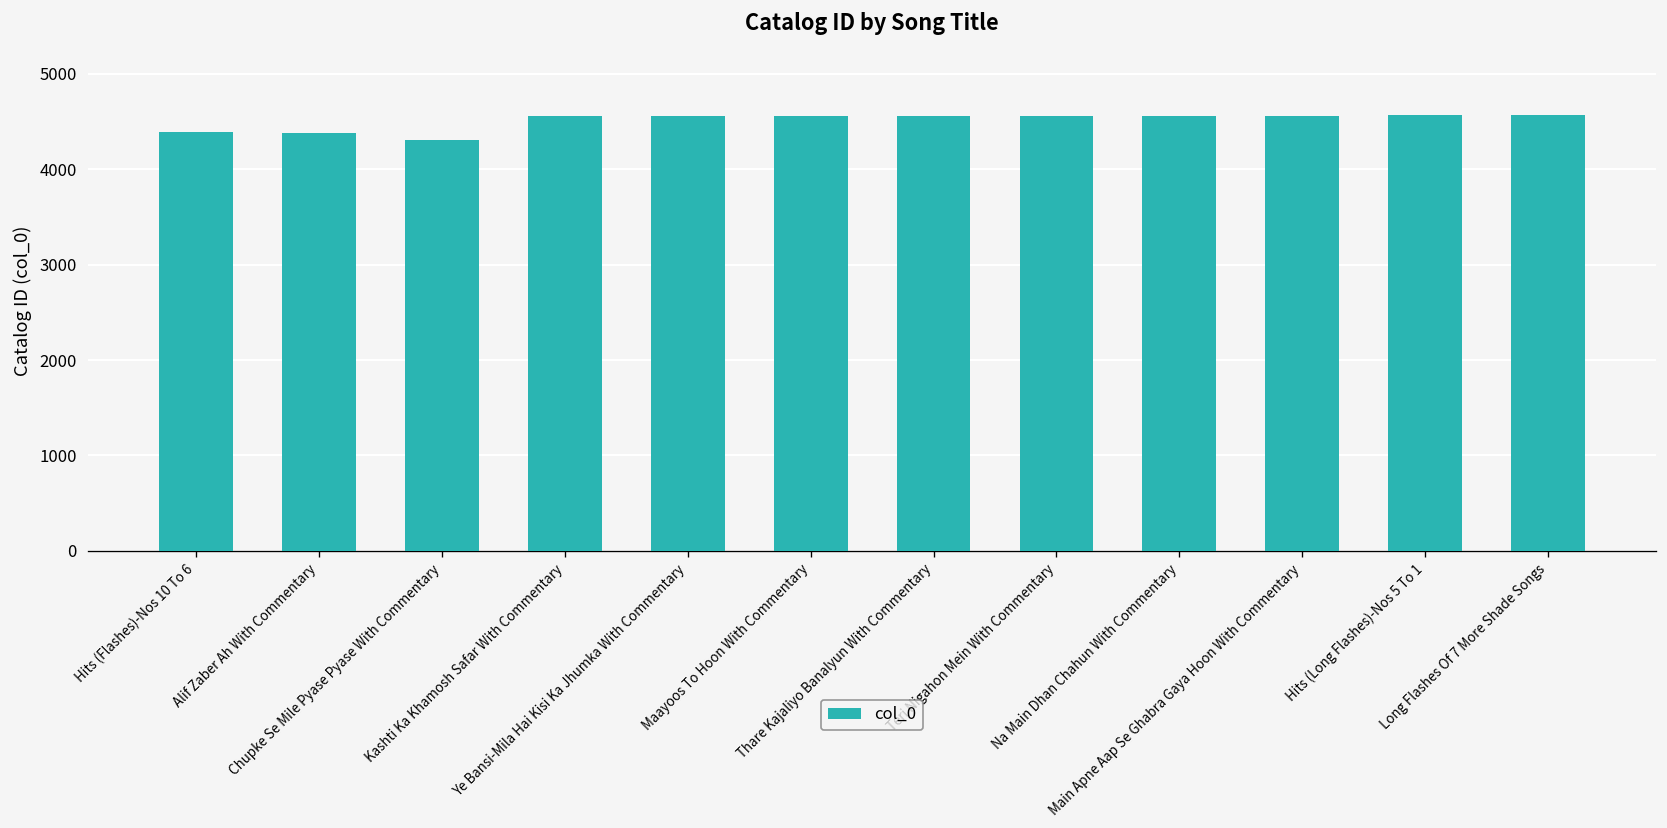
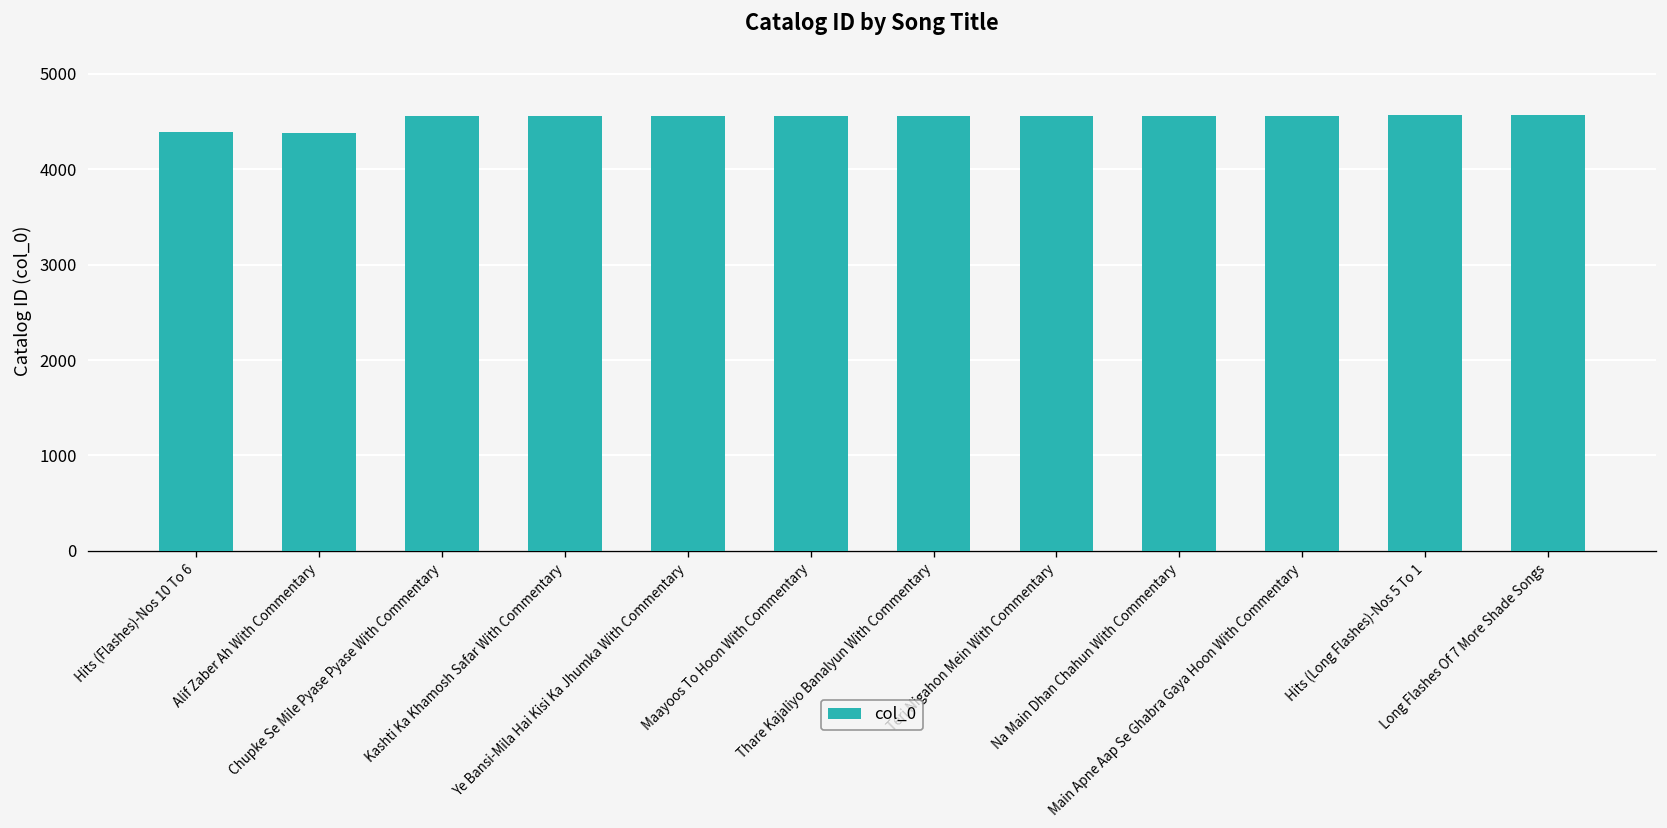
Chupke Se Mile Pyase Pyase With Commentary: 4300 -> 4600
